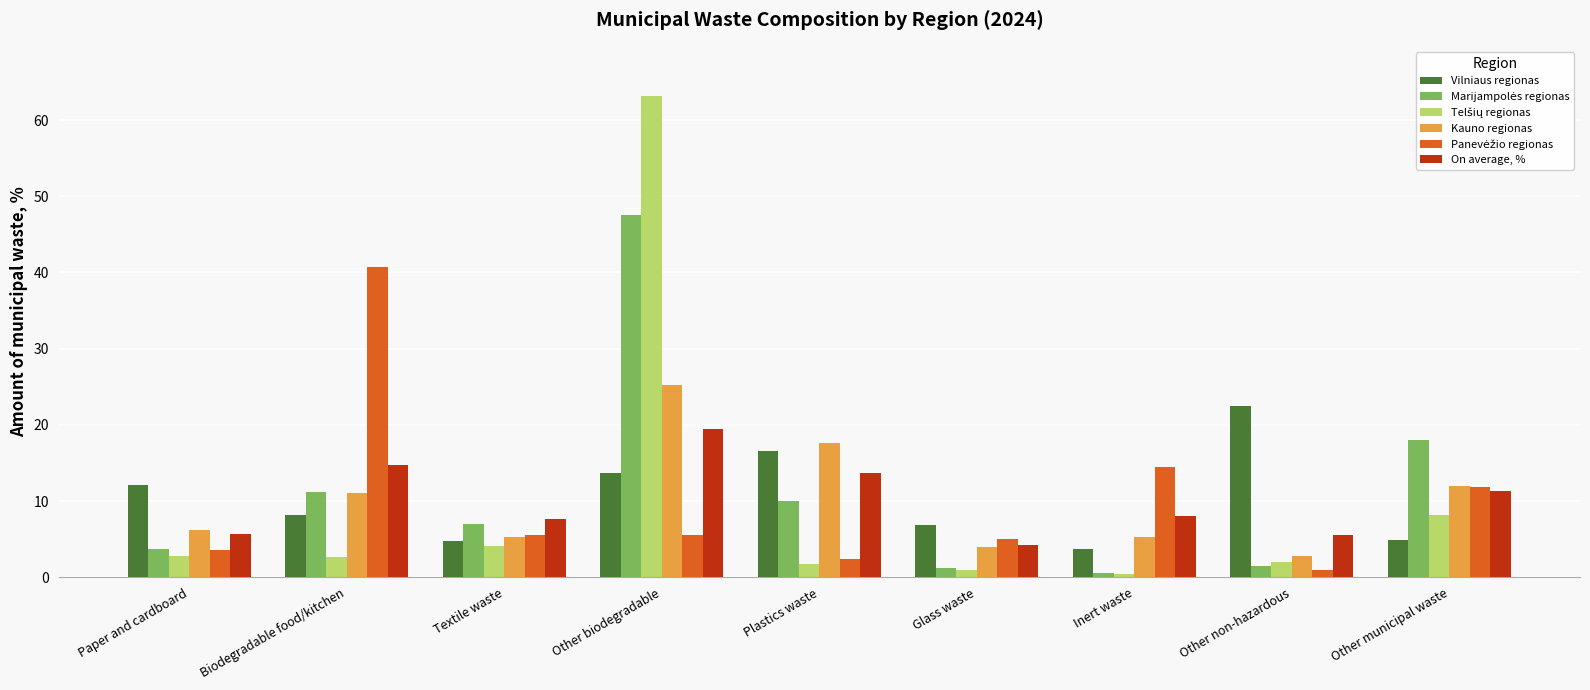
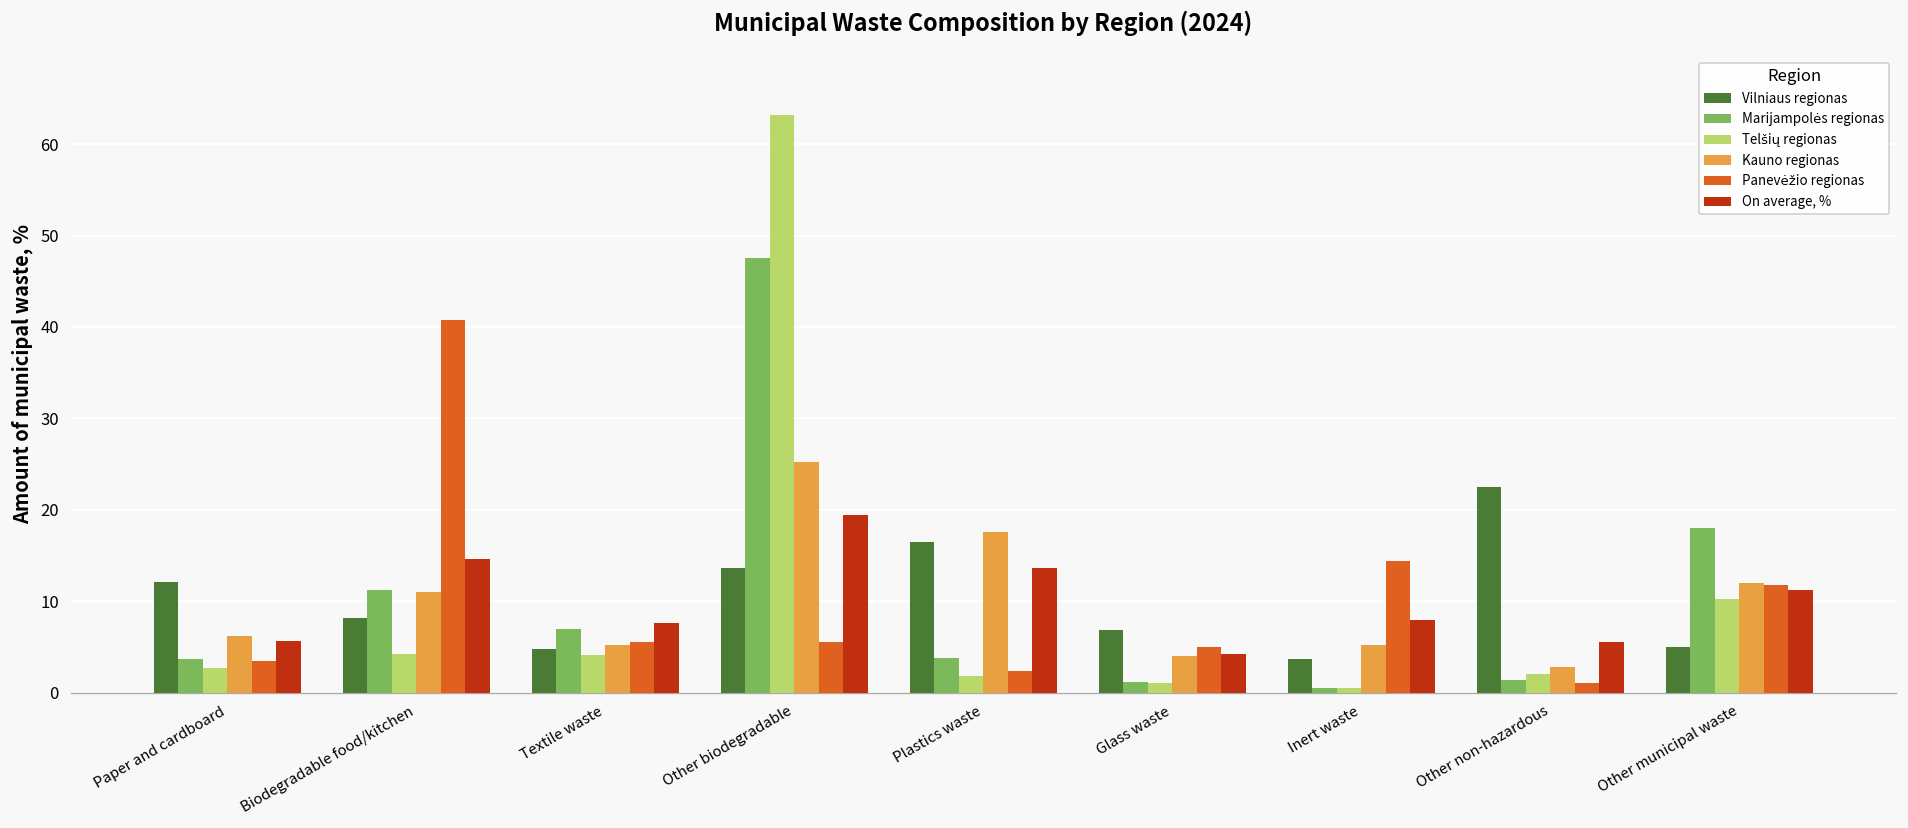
Telšių regionas, Biodegradable food/kitchen: 3 -> 4
Marijampolės regionas, Plastics waste: 10 -> 4
Telšių regionas, Other municipal waste: 8 -> 10
